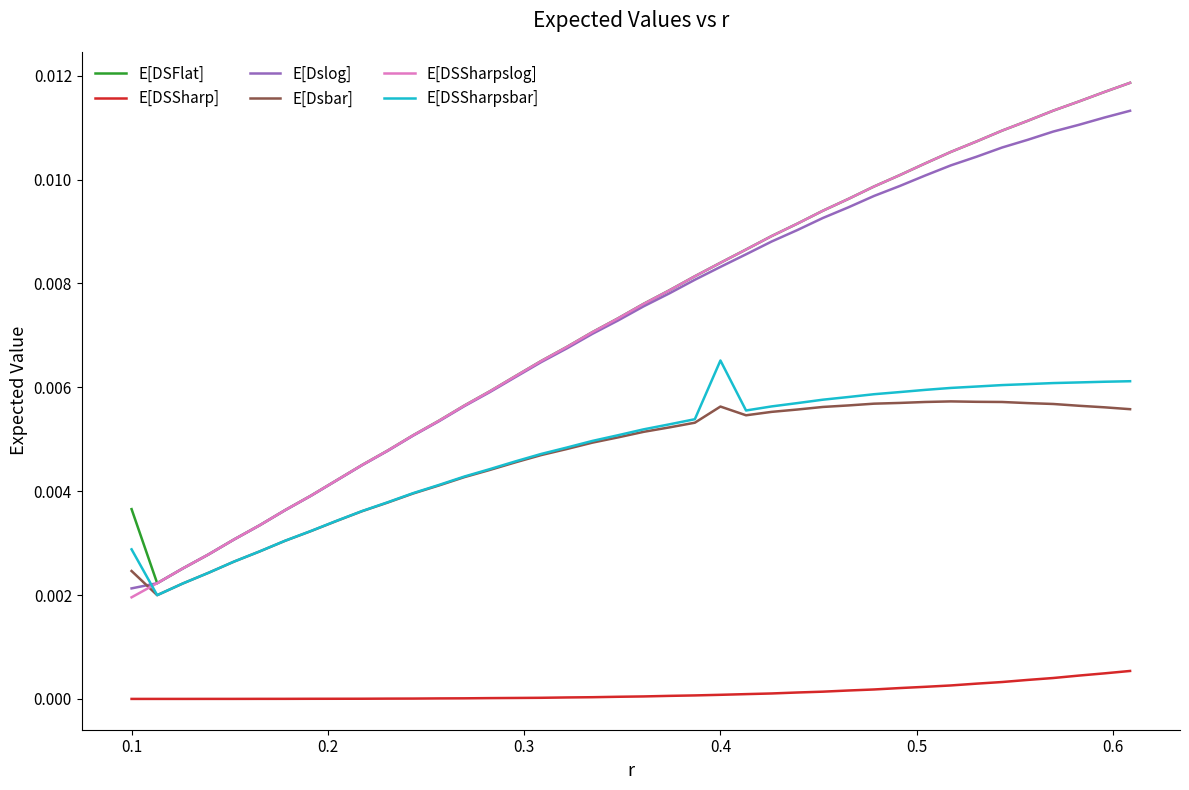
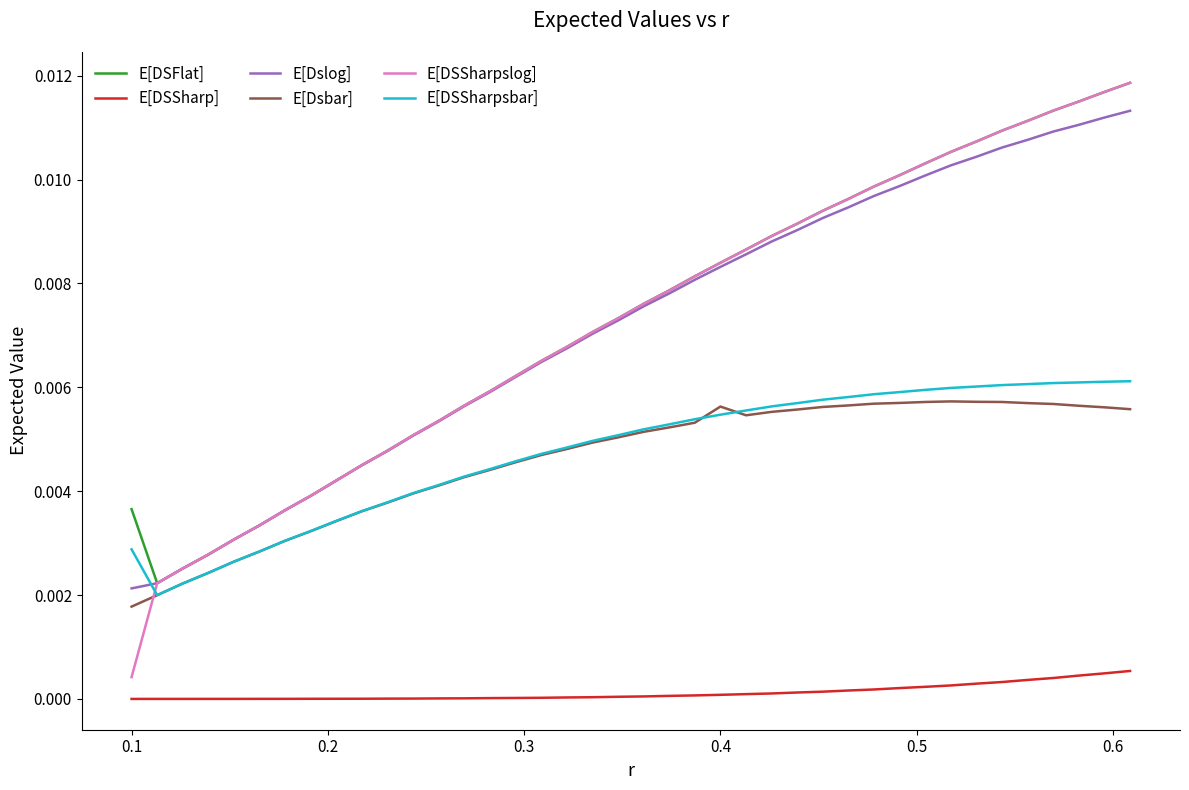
E[Dsbar], 0.1: 0.0025 -> 0.0018
E[DSSharpslog], 0.1: 0.0020 -> 0.0004
E[DSSharpsbar], 0.4: 0.0065 -> 0.0055
